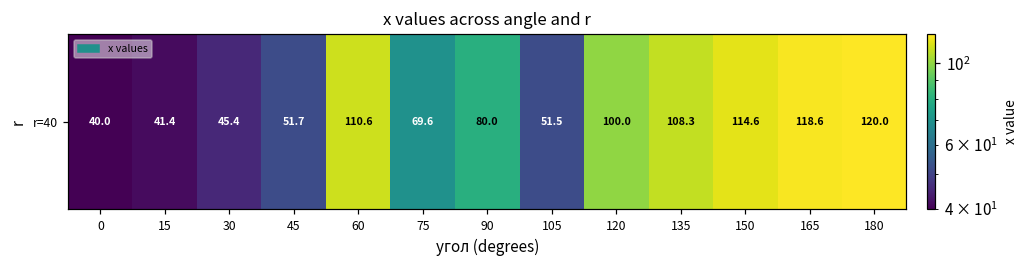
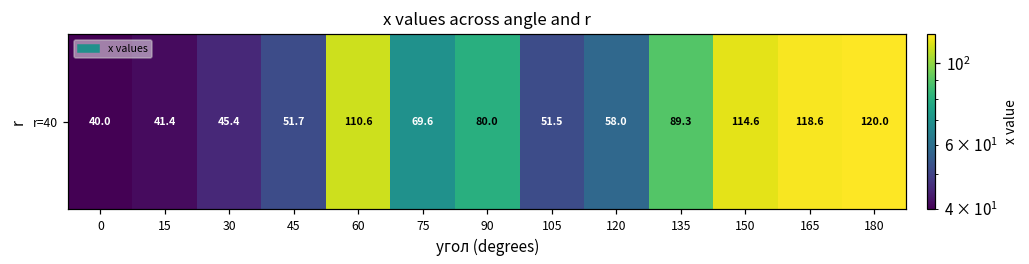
r=40, 120: 100.0 -> 58.0
r=40, 135: 108.3 -> 89.3
